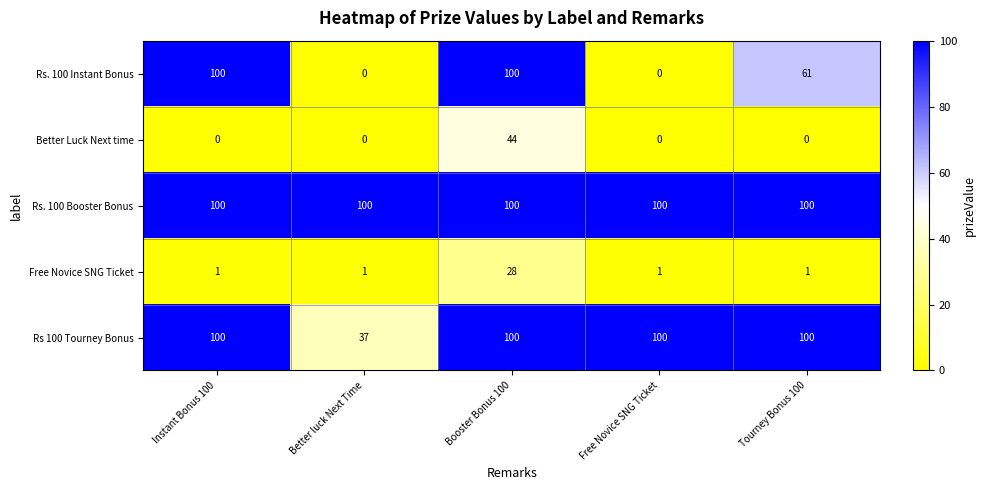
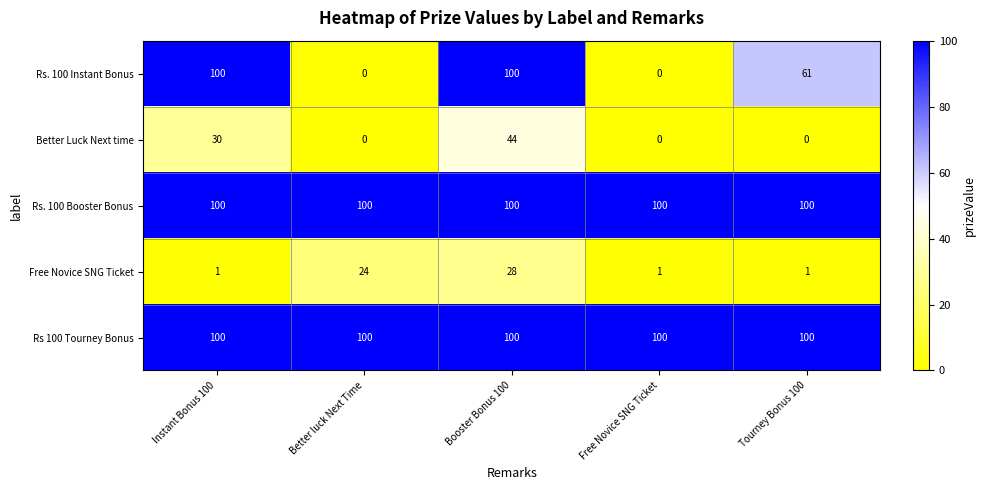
Better Luck Next time, Instant Bonus 100: 0 -> 30
Free Novice SNG Ticket, Better luck Next Time: 1 -> 24
Rs 100 Tourney Bonus, Better luck Next Time: 37 -> 100
